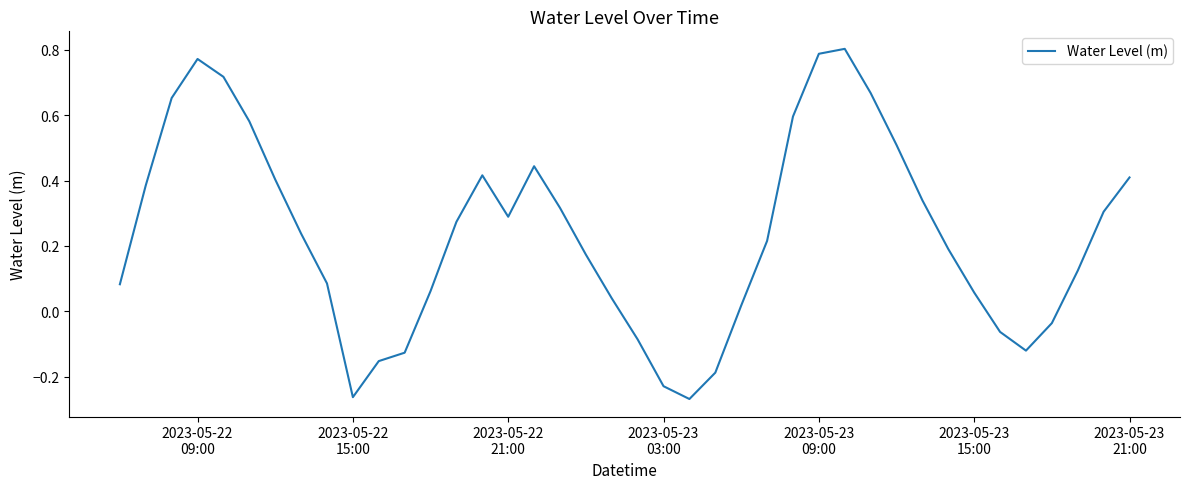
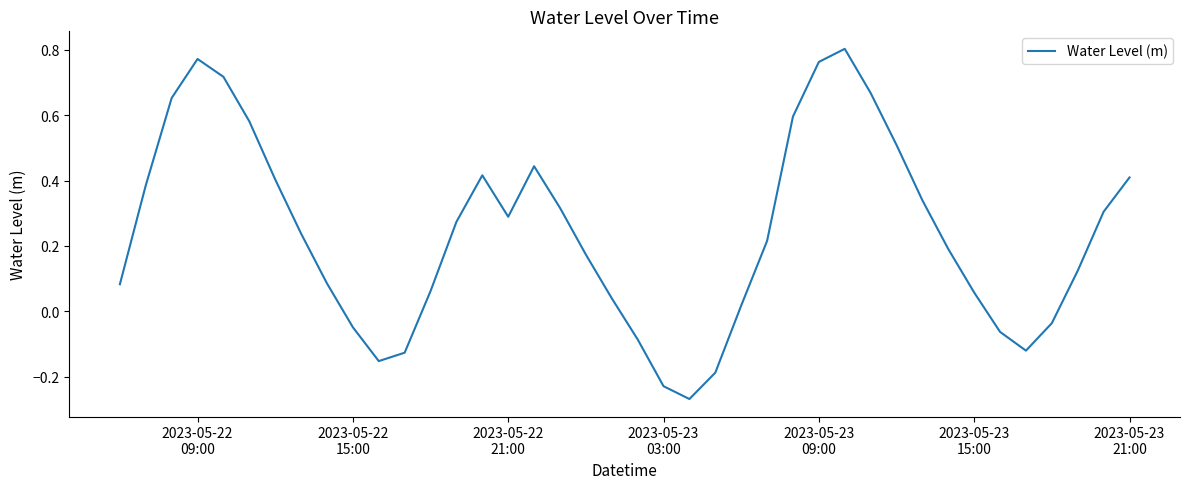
2023-05-22 15:00: -0.26 -> -0.05
2023-05-23 09:00: 0.79 -> 0.76
